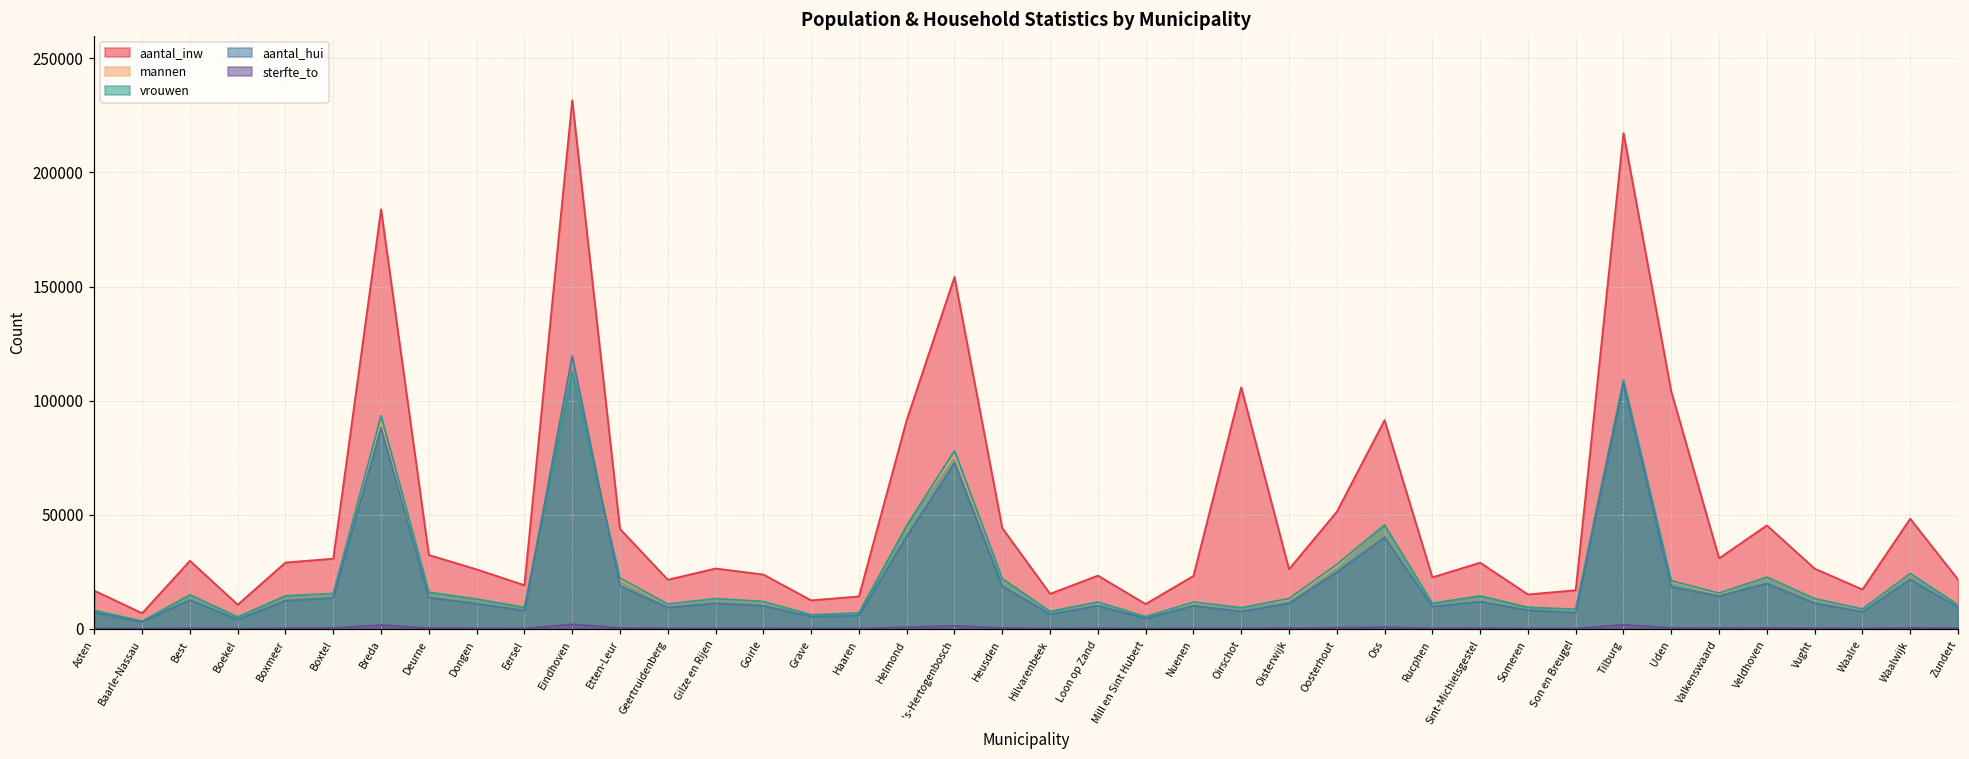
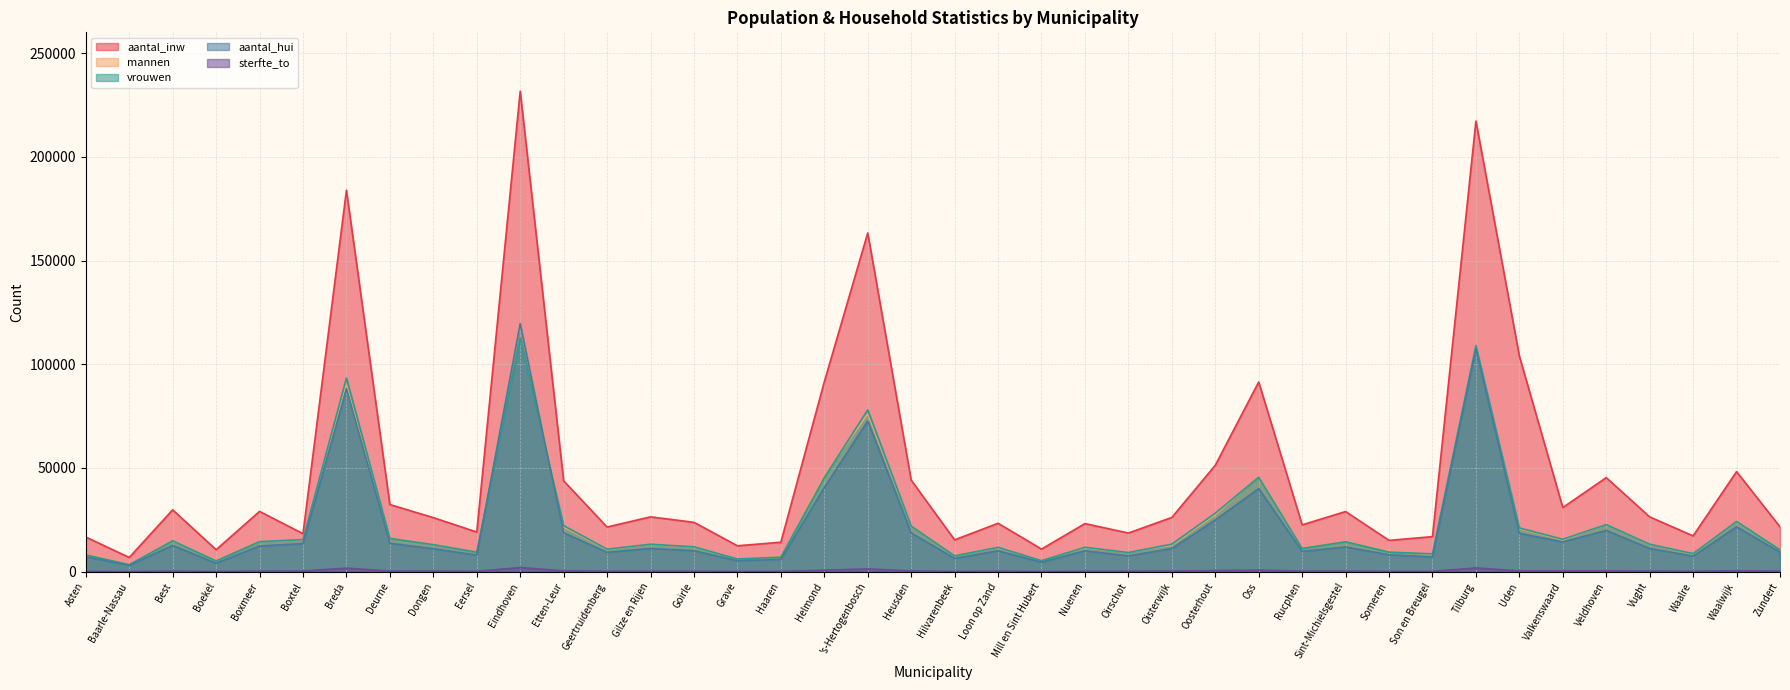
aantal_inw, Boxtel: 31000 -> 18000
aantal_inw, 's-Hertogenbosch: 154000 -> 163000
aantal_inw, Oirschot: 106000 -> 19000
